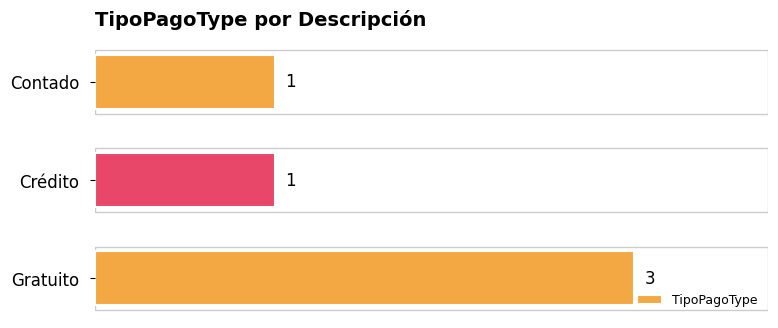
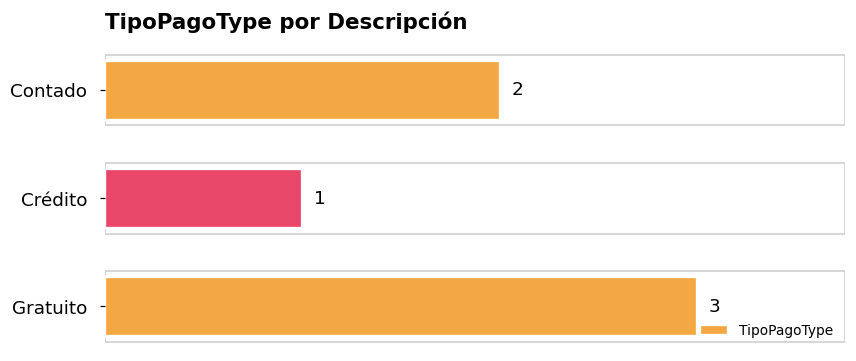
Contado: 1 -> 2
